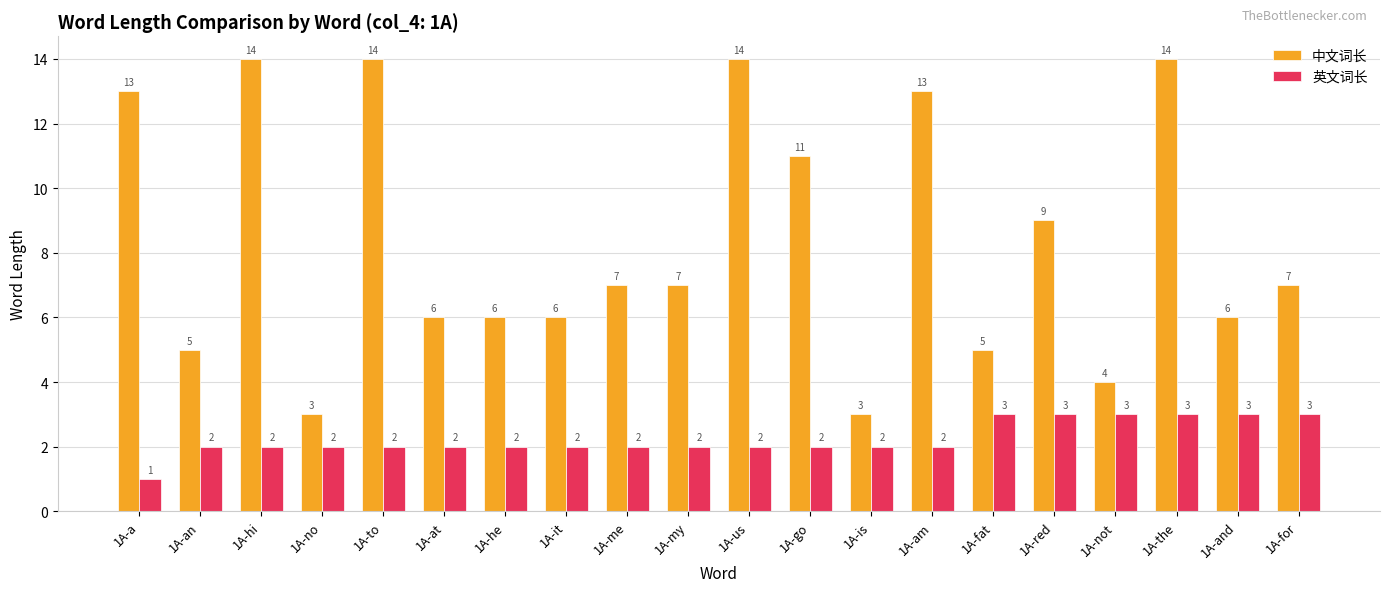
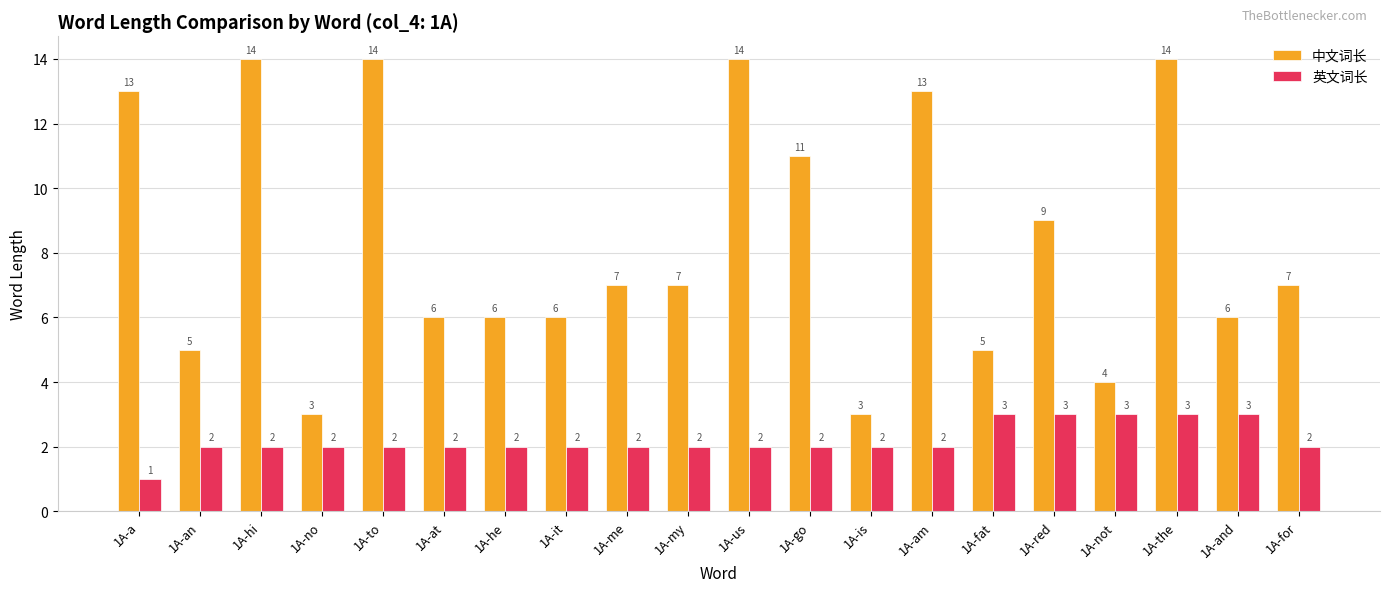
英文词长, 1A-for: 3 -> 2
